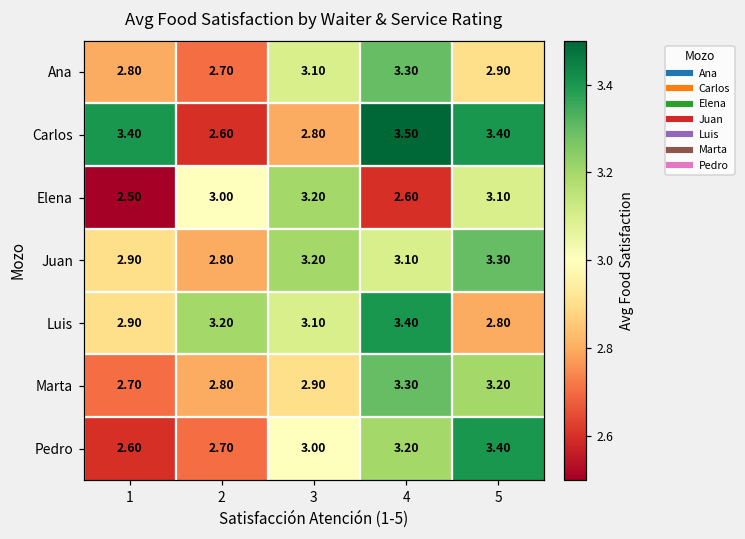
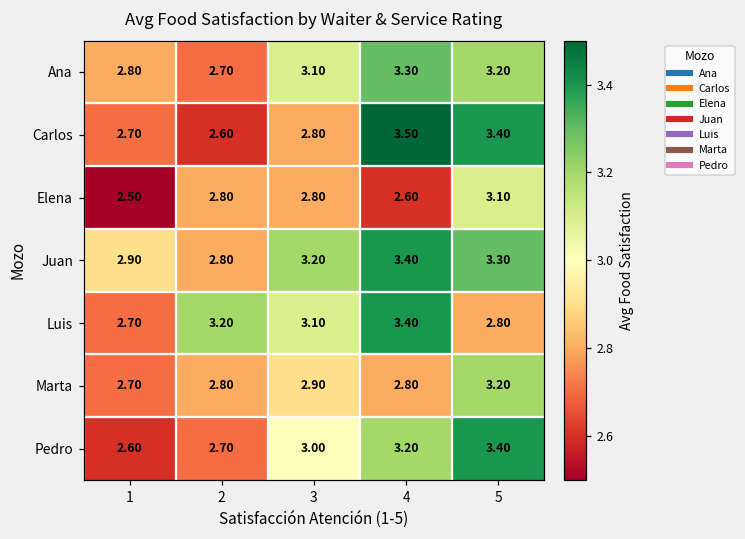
Ana, 5: 2.90 -> 3.20
Carlos, 1: 3.40 -> 2.70
Elena, 2: 3.00 -> 2.80
Elena, 3: 3.20 -> 2.80
Juan, 4: 3.10 -> 3.40
Luis, 1: 2.90 -> 2.70
Marta, 4: 3.30 -> 2.80
